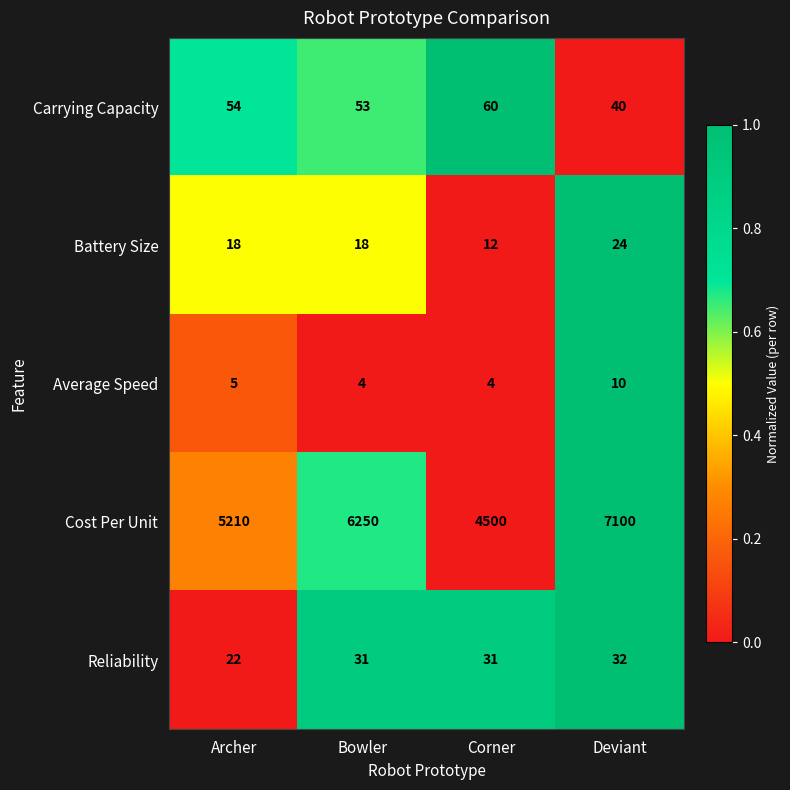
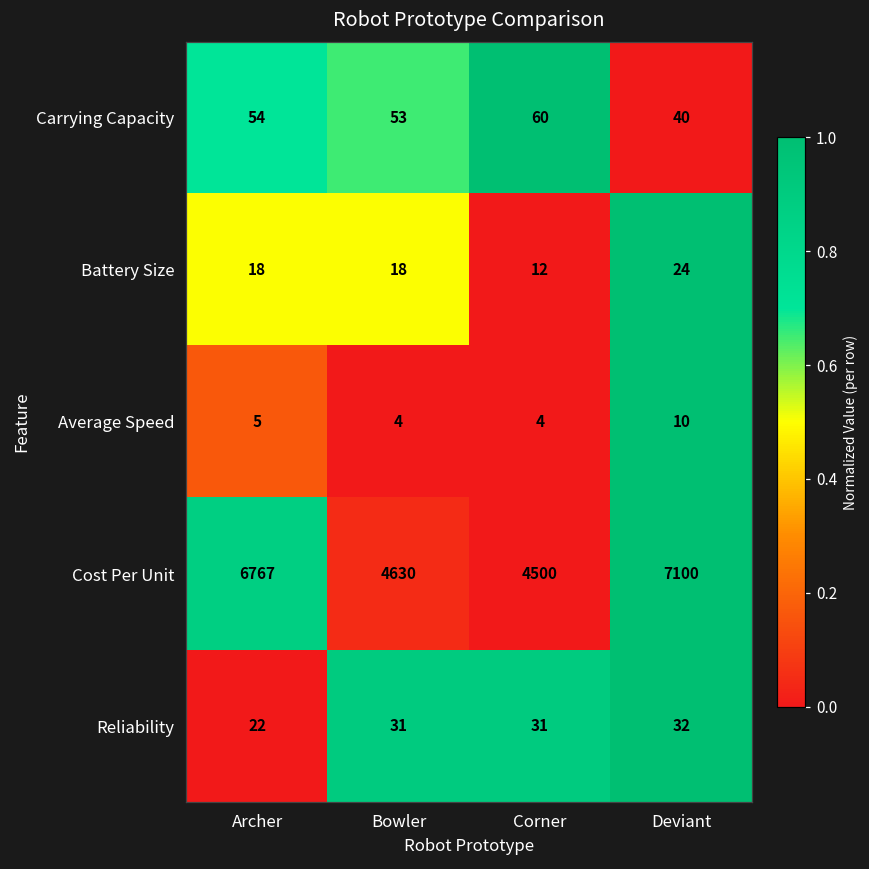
Cost Per Unit, Archer: 5210 -> 6767
Cost Per Unit, Bowler: 6250 -> 4630
